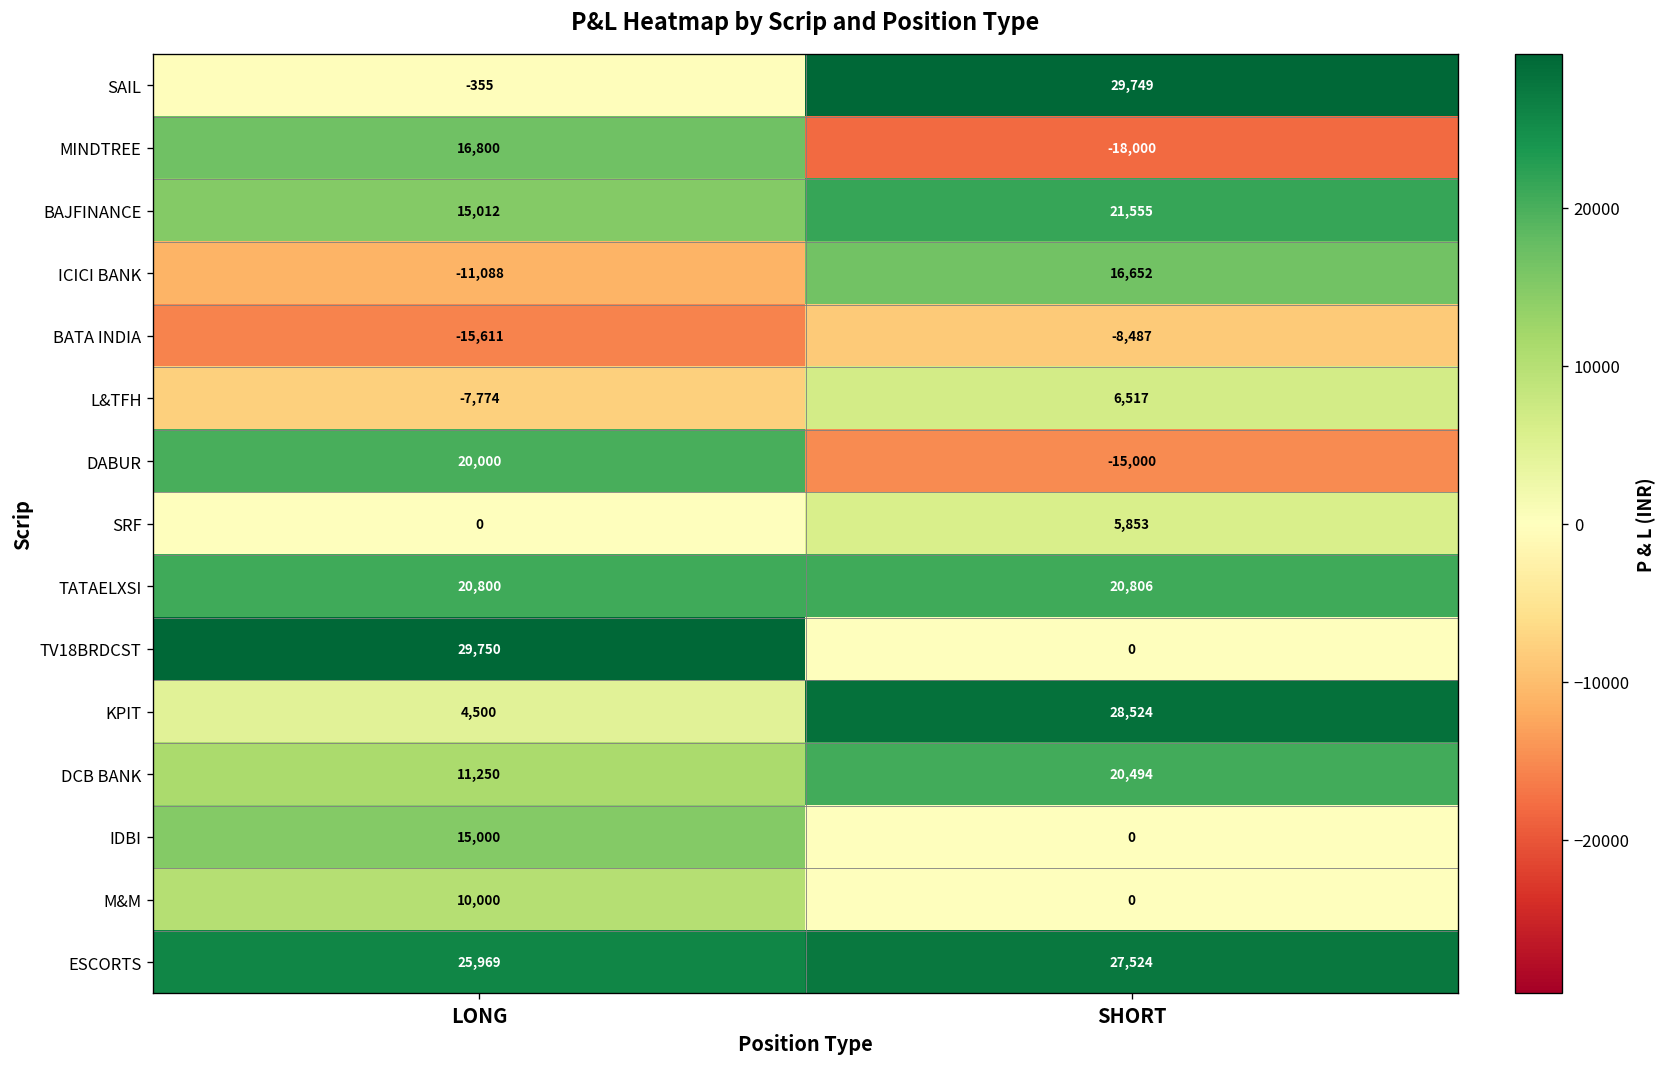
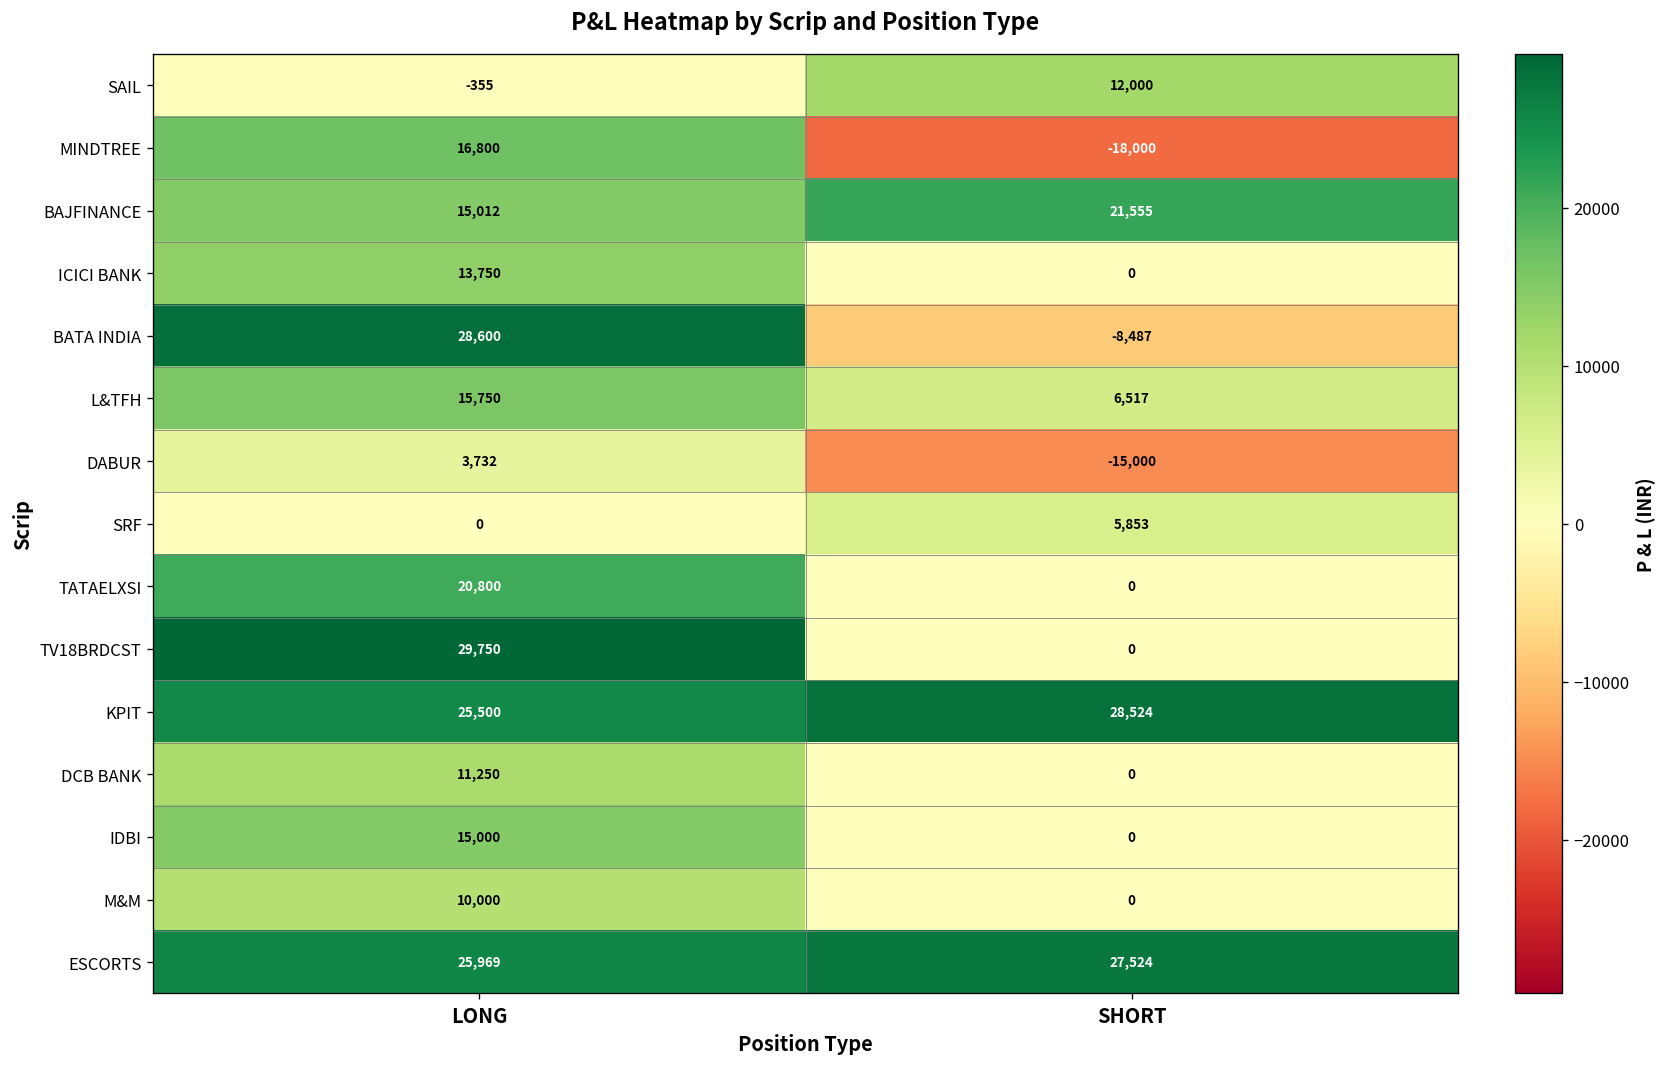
SAIL, SHORT: 29,749 -> 12,000
ICICI BANK, LONG: -11,088 -> 13,750
ICICI BANK, SHORT: 16,652 -> 0
BATA INDIA, LONG: -15,611 -> 28,600
L&TFH, LONG: -7,774 -> 15,750
DABUR, LONG: 20,000 -> 3,732
TATAELXSI, SHORT: 20,806 -> 0
KPIT, LONG: 4,500 -> 25,500
DCB BANK, SHORT: 20,494 -> 0
